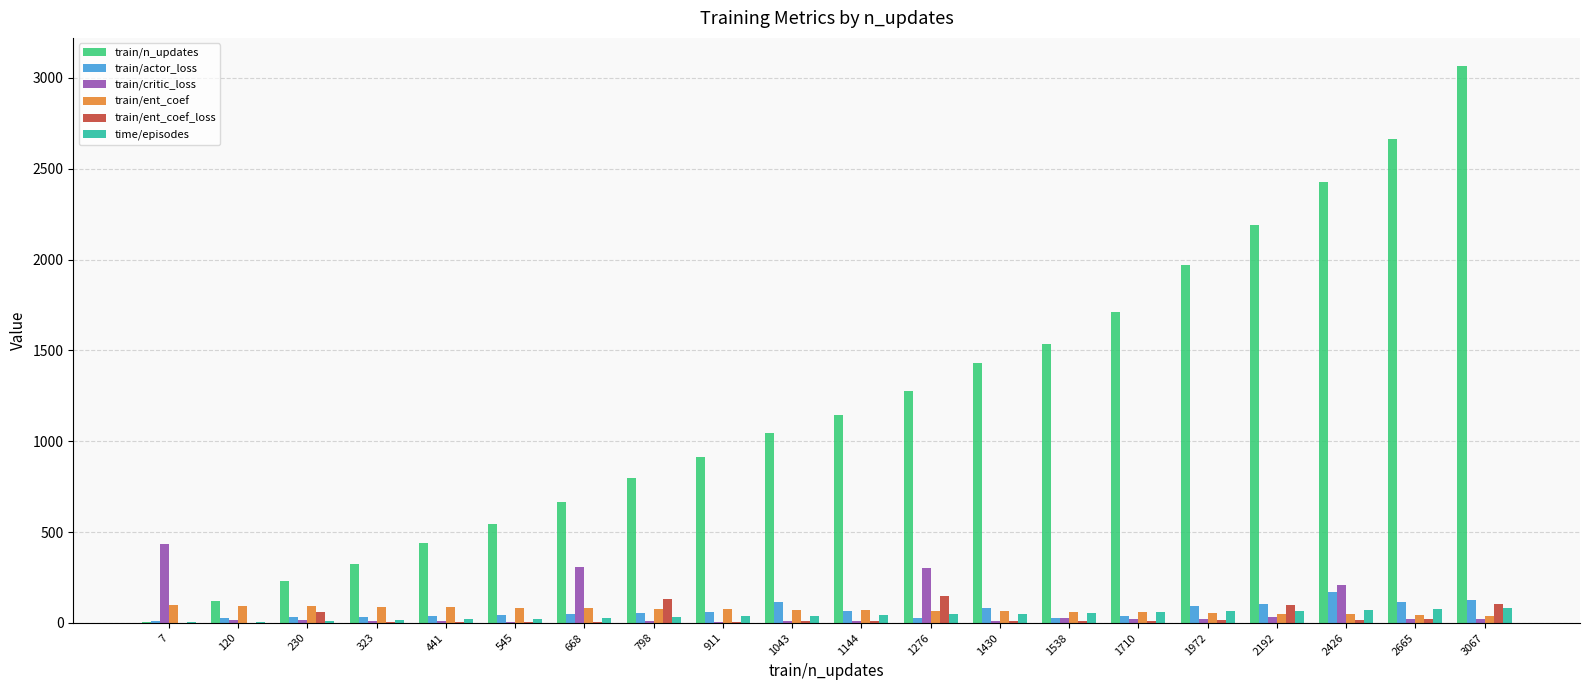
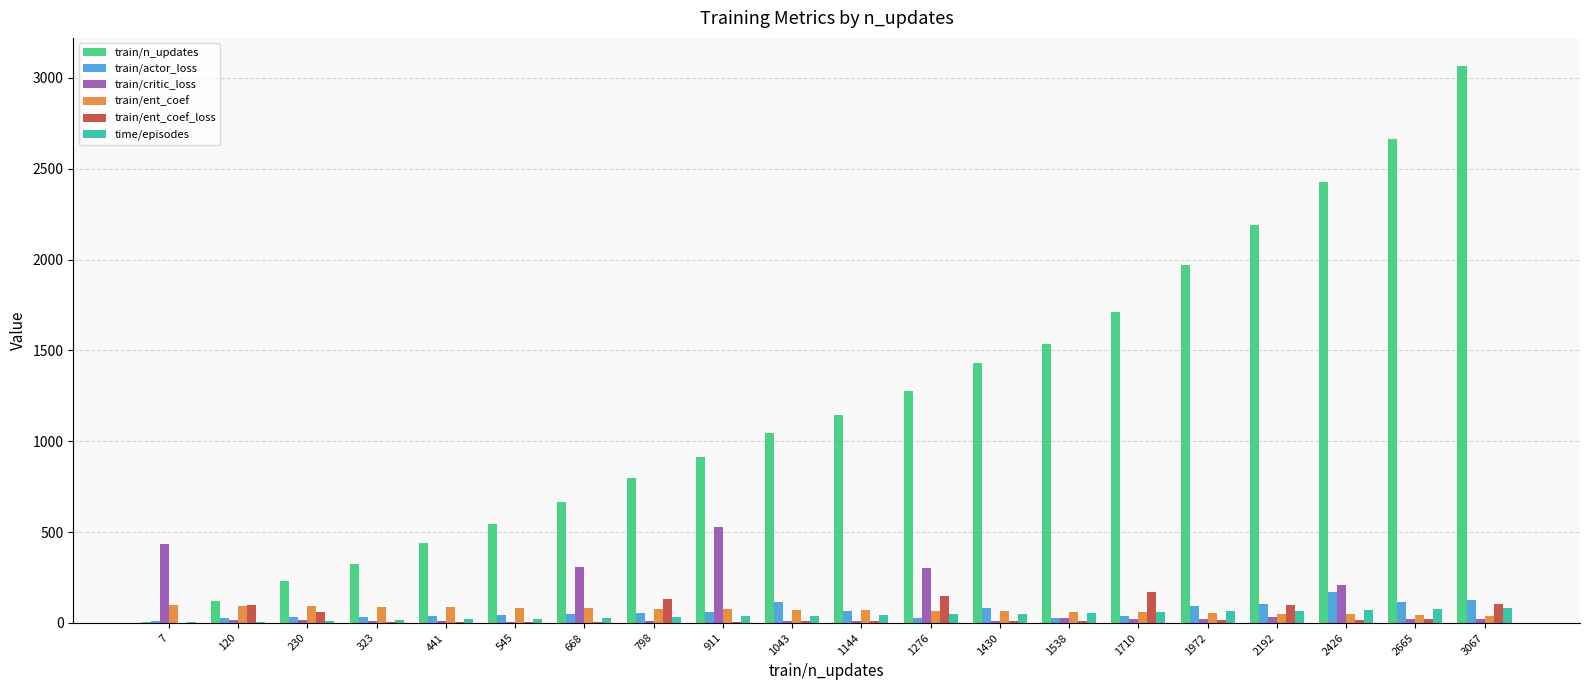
train/ent_coef_loss, 120: 0 -> 100
train/critic_loss, 911: 10 -> 530
train/ent_coef_loss, 1710: 10 -> 170
